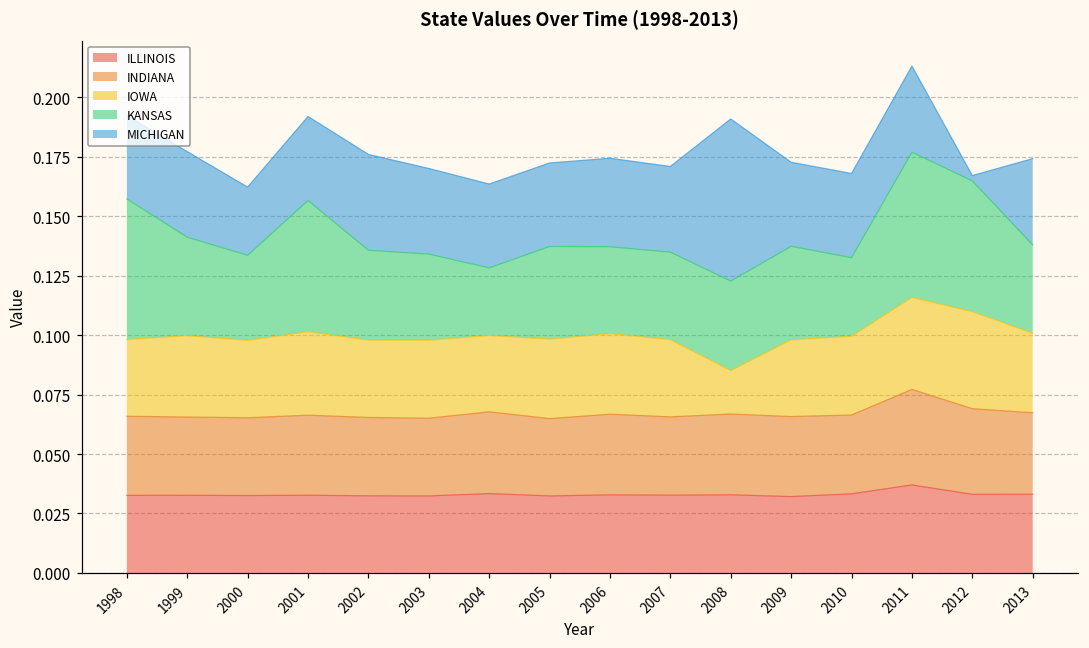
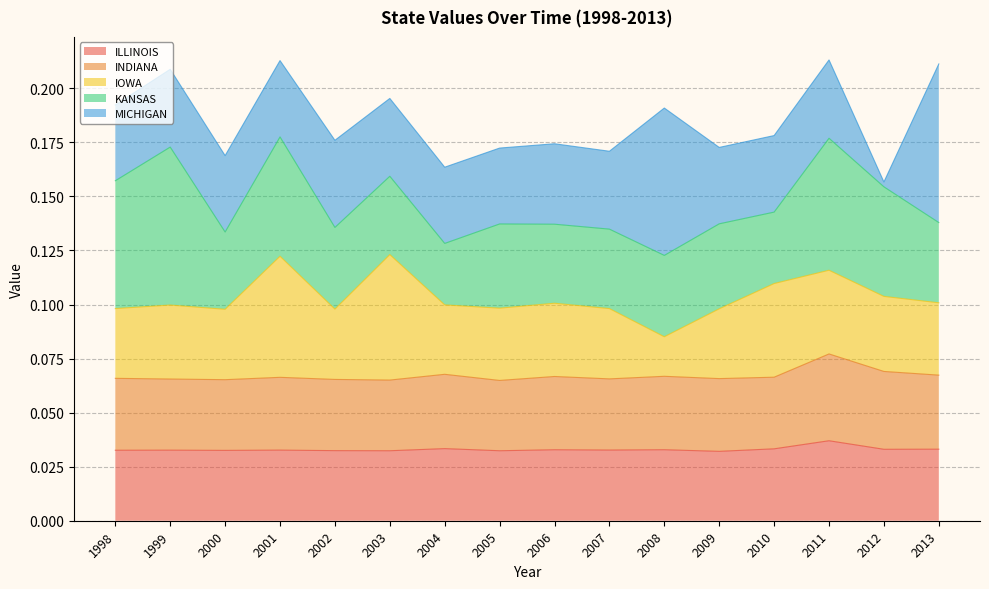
KANSAS, 1999: 0.041 -> 0.073
MICHIGAN, 2000: 0.029 -> 0.035
IOWA, 2001: 0.035 -> 0.056
IOWA, 2003: 0.033 -> 0.058
IOWA, 2010: 0.033 -> 0.043
IOWA, 2012: 0.041 -> 0.035
KANSAS, 2012: 0.055 -> 0.051
MICHIGAN, 2013: 0.036 -> 0.073
